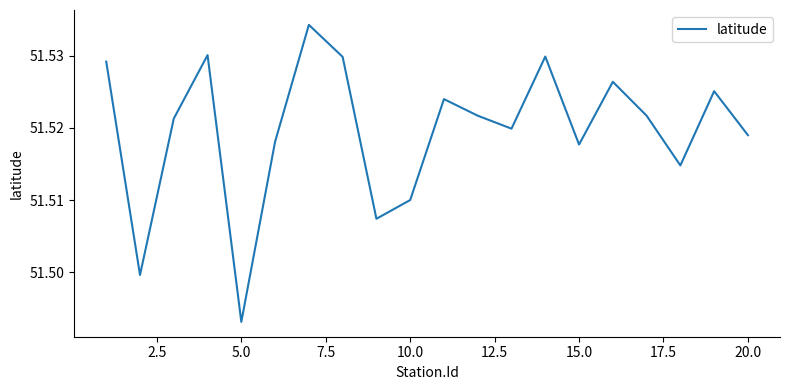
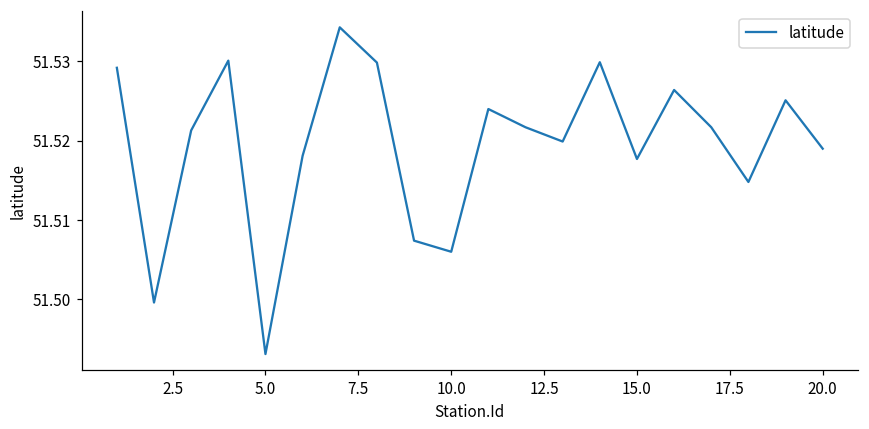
10.0: 51.510 -> 51.506
